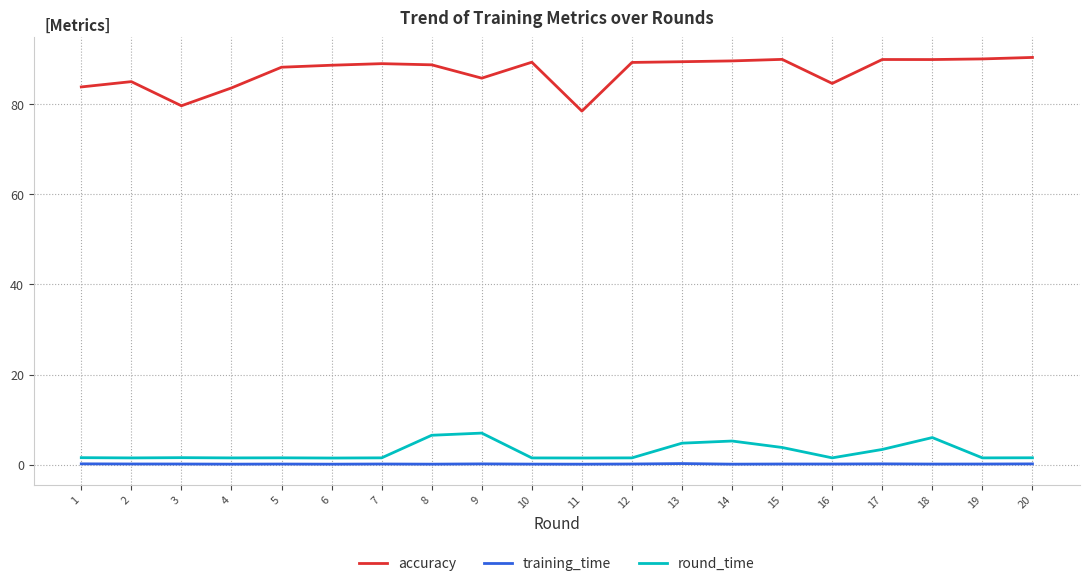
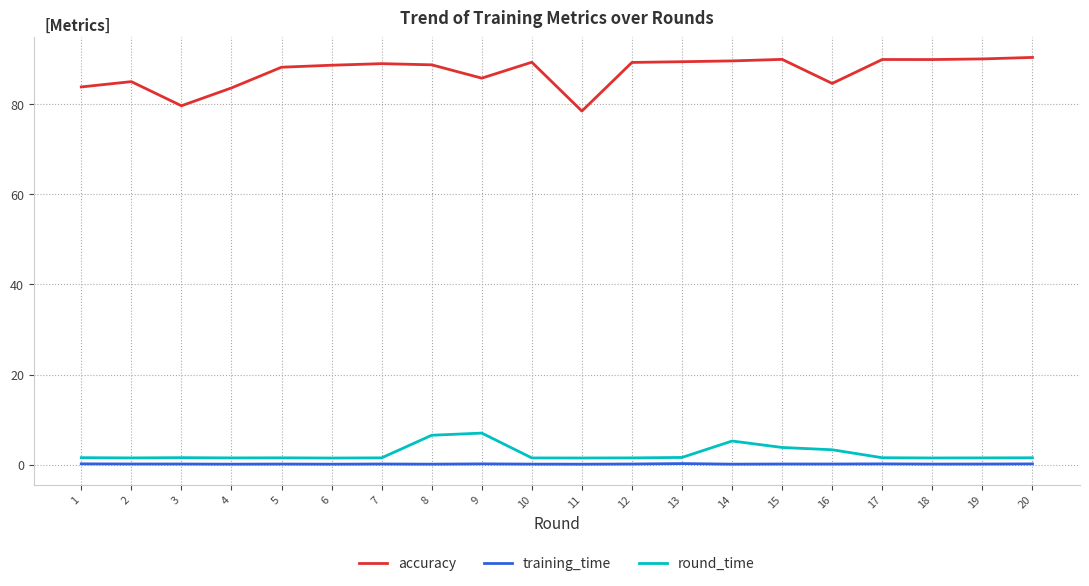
round_time, 13: 5 -> 2
round_time, 16: 2 -> 3
round_time, 17: 3 -> 2
round_time, 18: 6 -> 1
